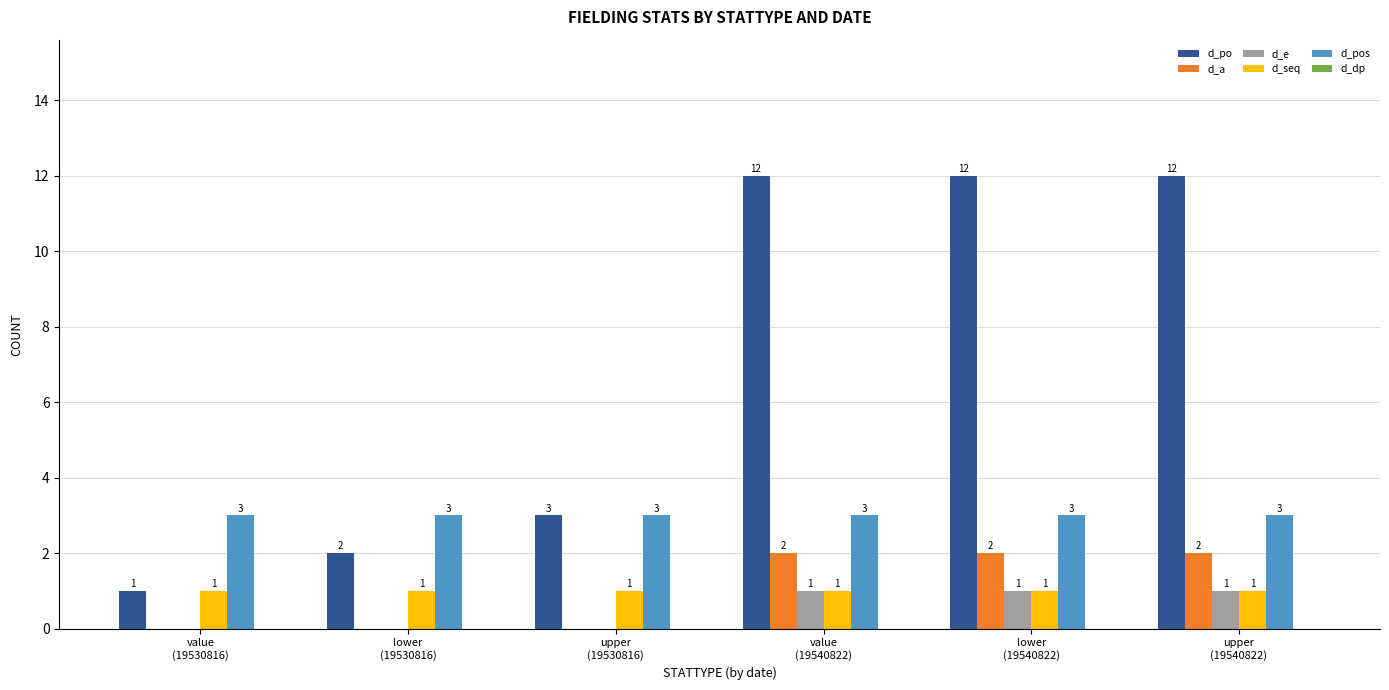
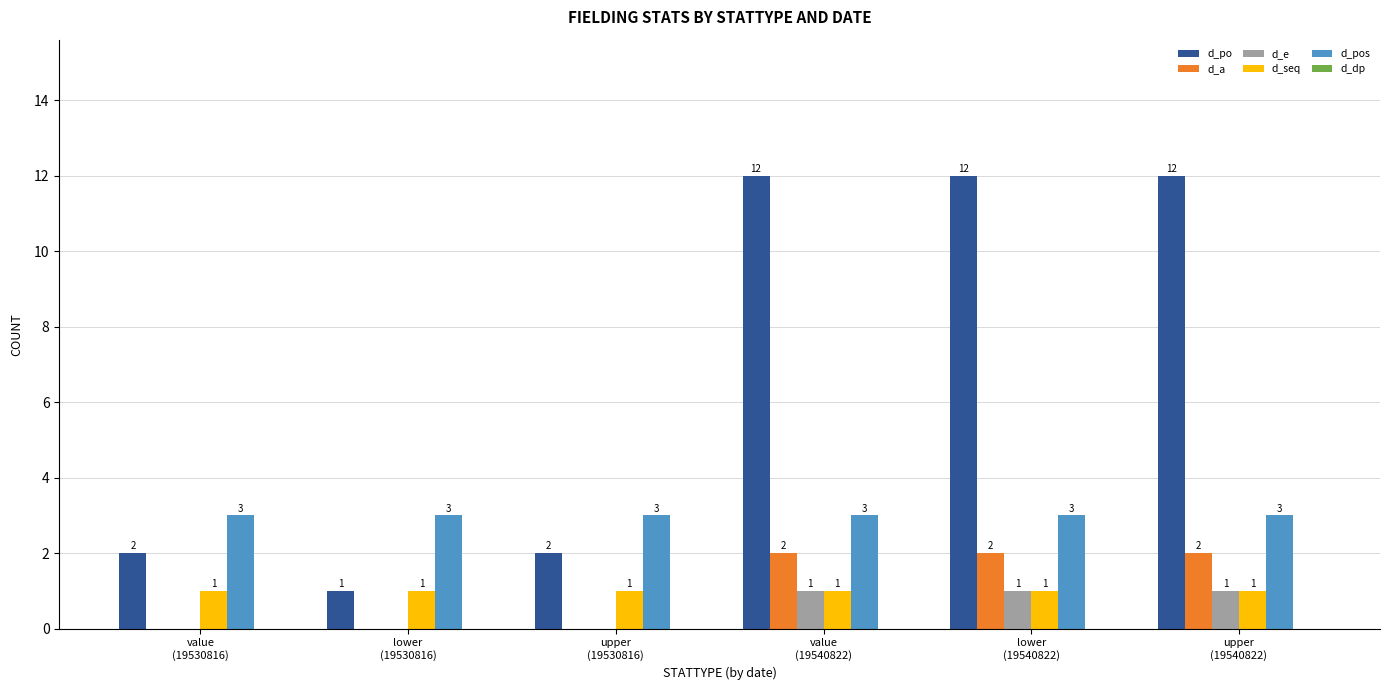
d_po, value (19530816): 1 -> 2
d_po, lower (19530816): 2 -> 1
d_po, upper (19530816): 3 -> 2
